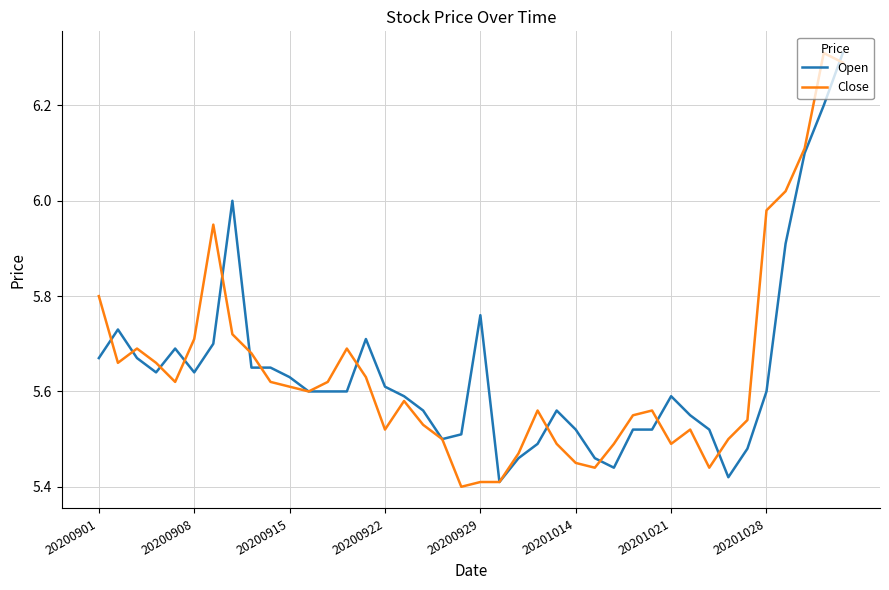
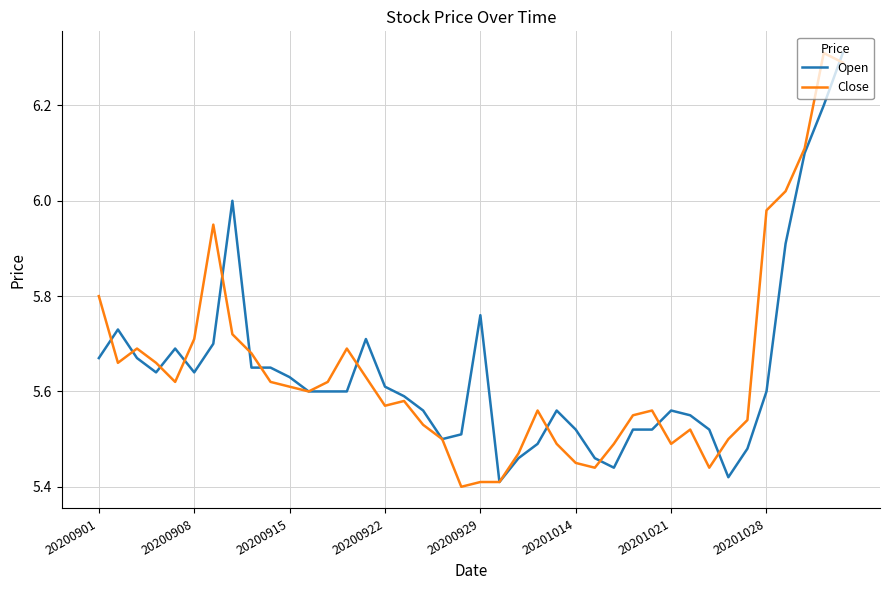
Close, 20200922: 5.52 -> 5.57
Open, 20201021: 5.59 -> 5.56
